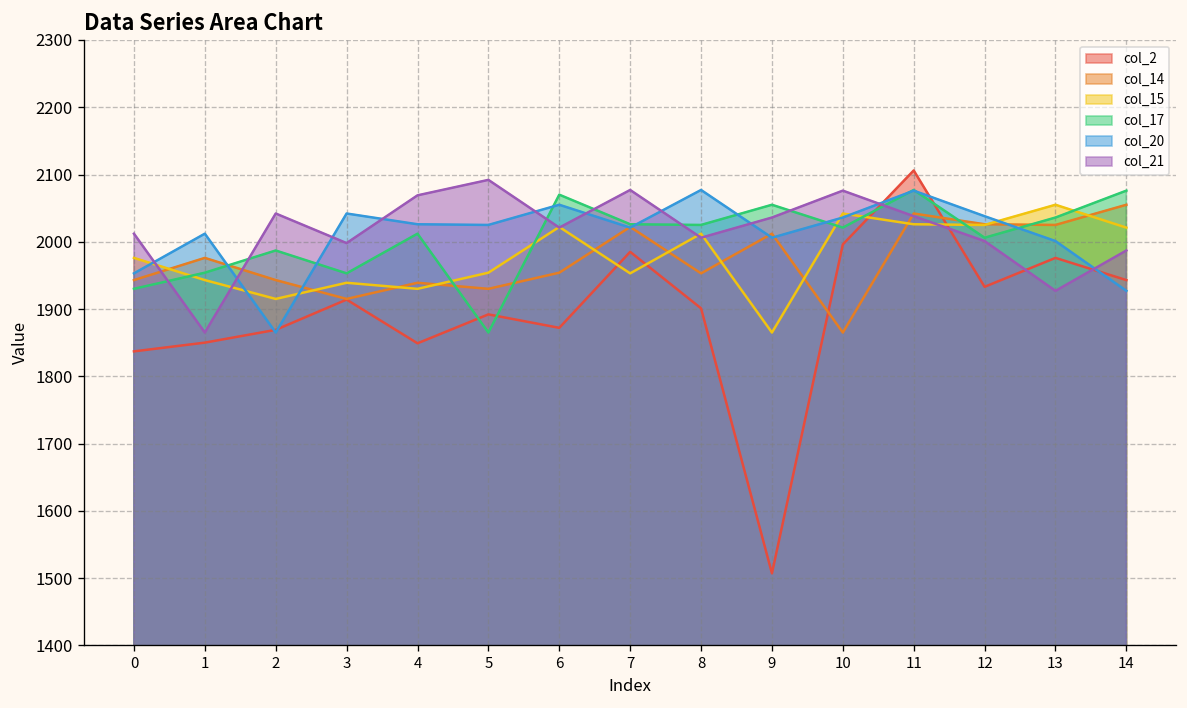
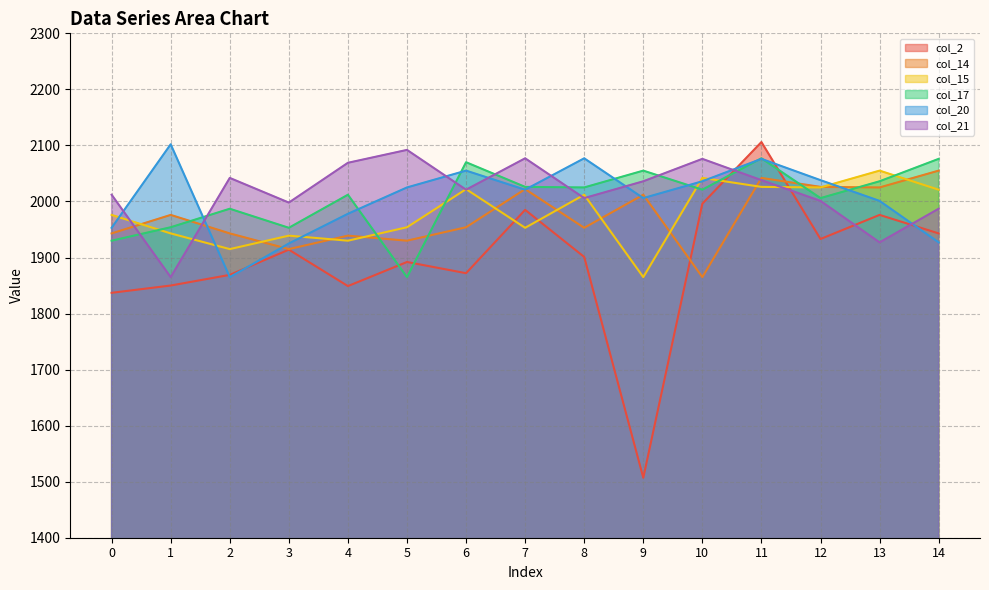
col_20, 1: 2010 -> 2100
col_20, 3: 2040 -> 1930
col_20, 4: 2030 -> 1980
